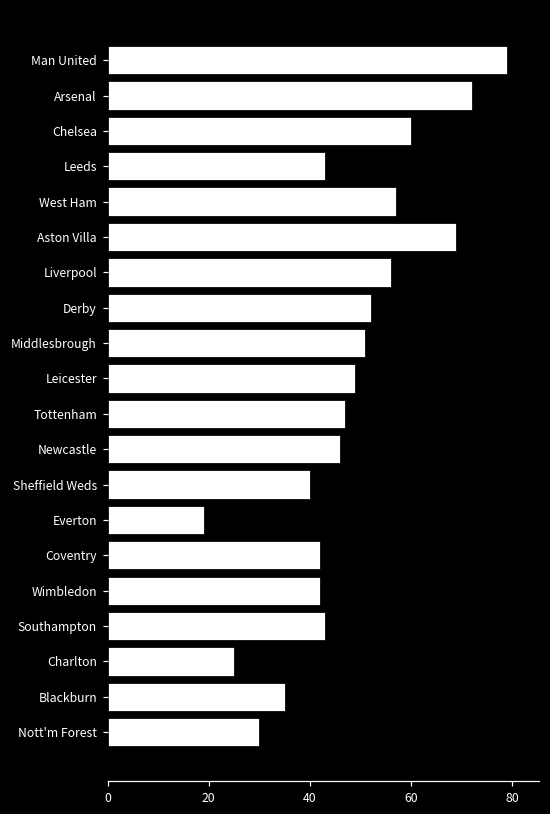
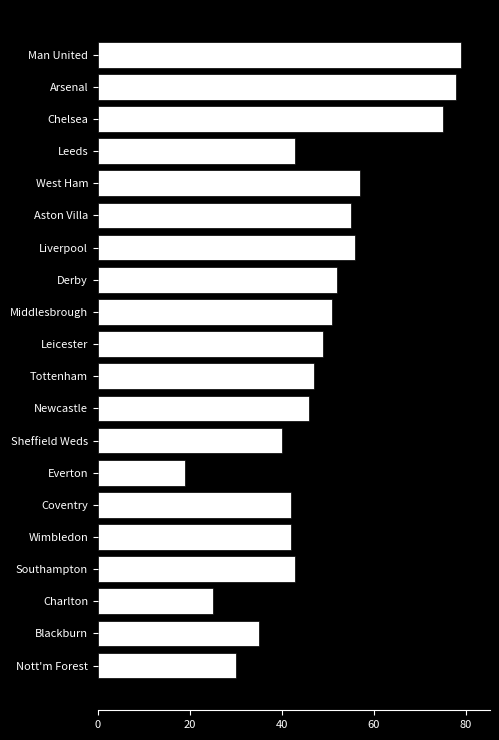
Arsenal: 72 -> 78
Chelsea: 60 -> 75
Aston Villa: 69 -> 55
